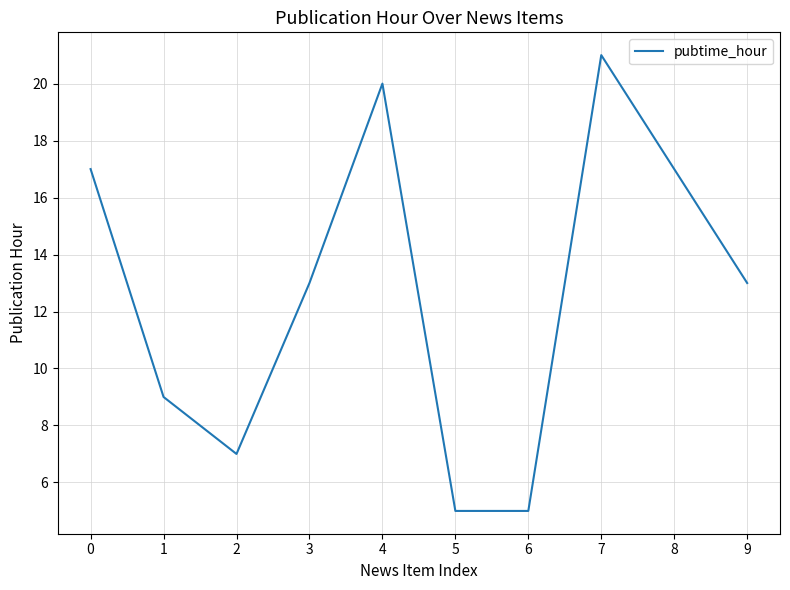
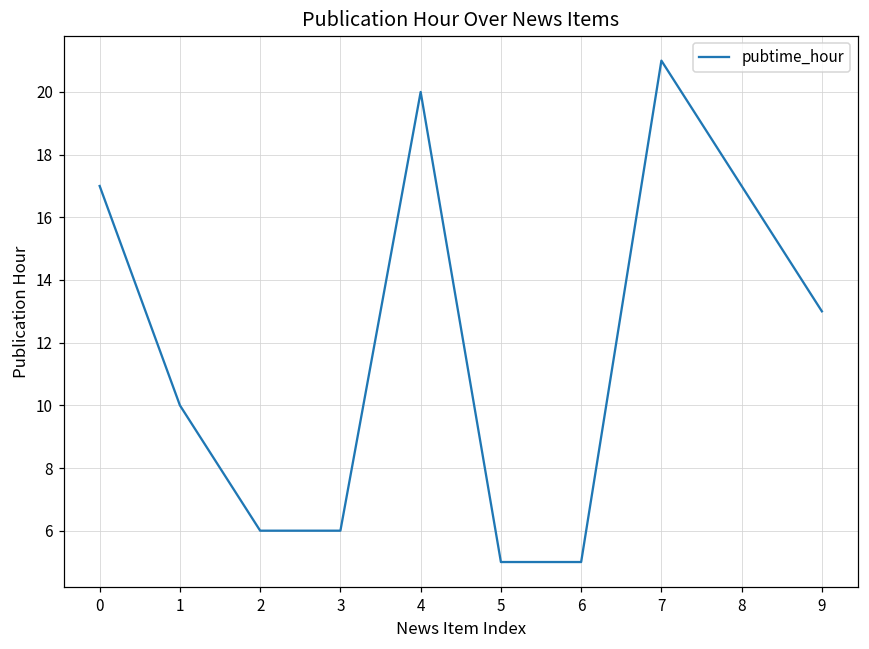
1: 9 -> 10
2: 7 -> 6
3: 13 -> 6
